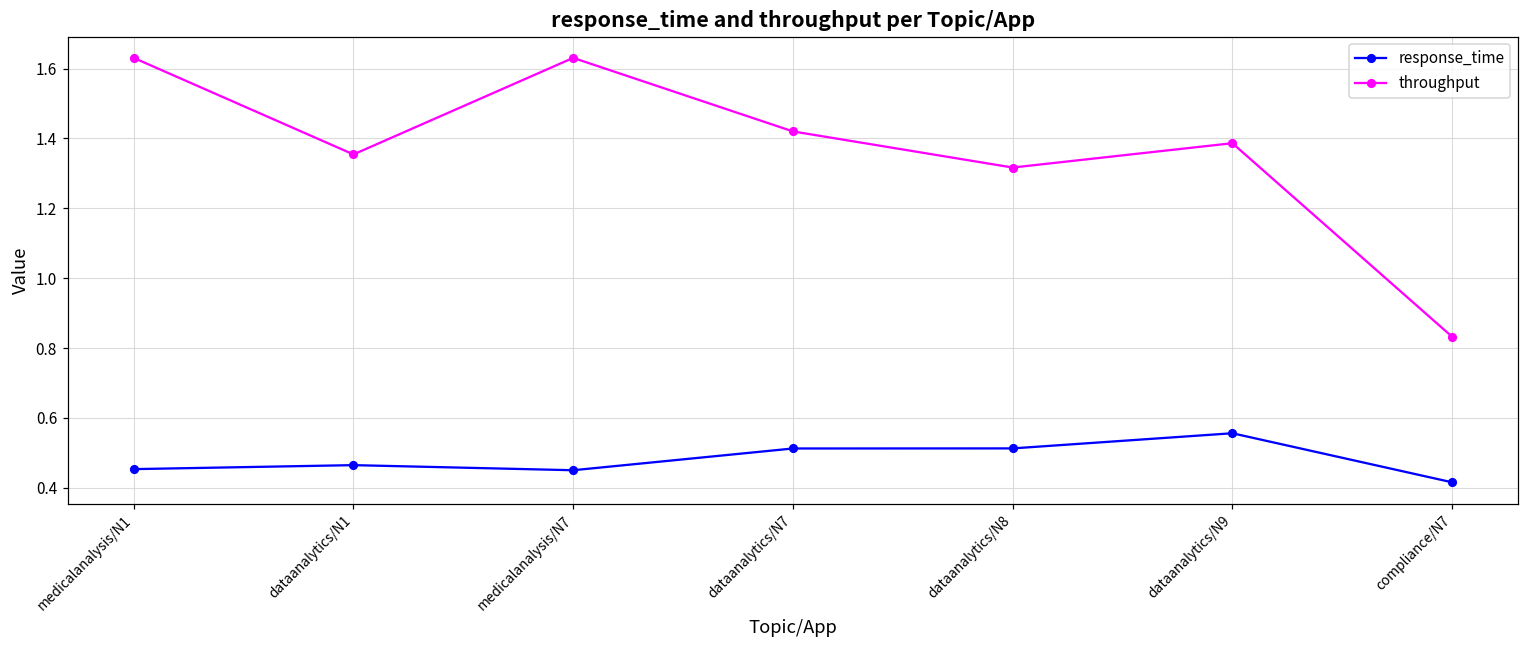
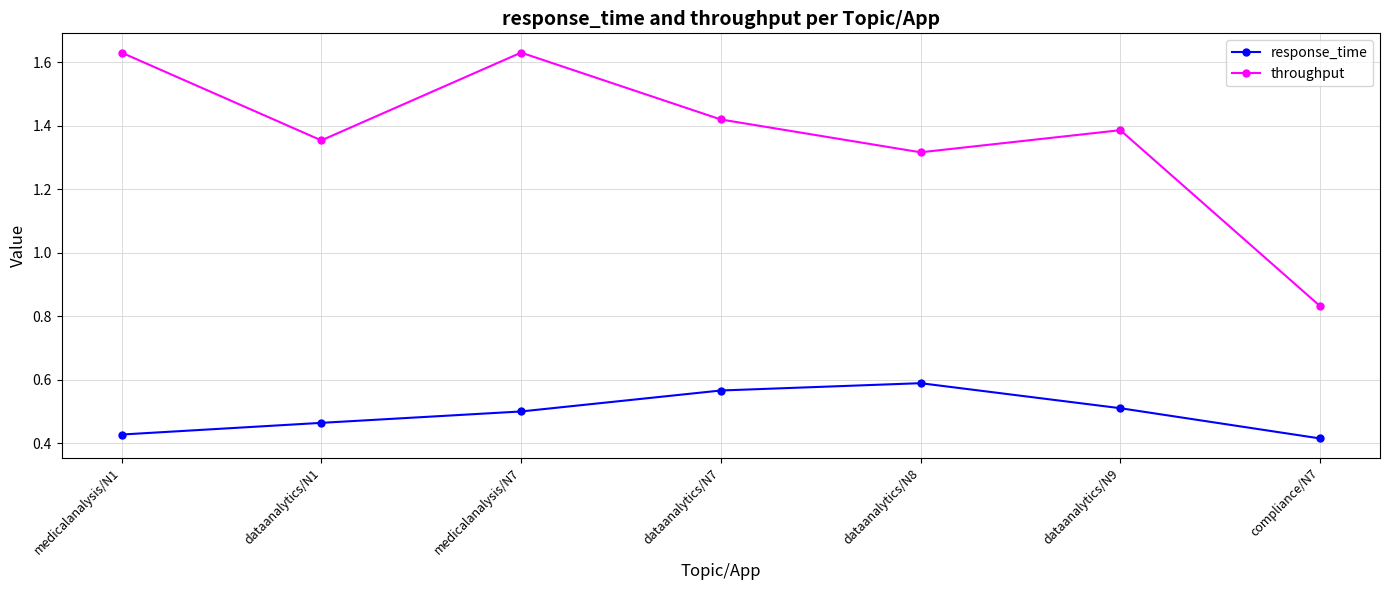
response_time, medicalanalysis/N1: 0.45 -> 0.43
response_time, medicalanalysis/N7: 0.45 -> 0.50
response_time, dataanalytics/N7: 0.51 -> 0.57
response_time, dataanalytics/N8: 0.51 -> 0.59
response_time, dataanalytics/N9: 0.56 -> 0.51
